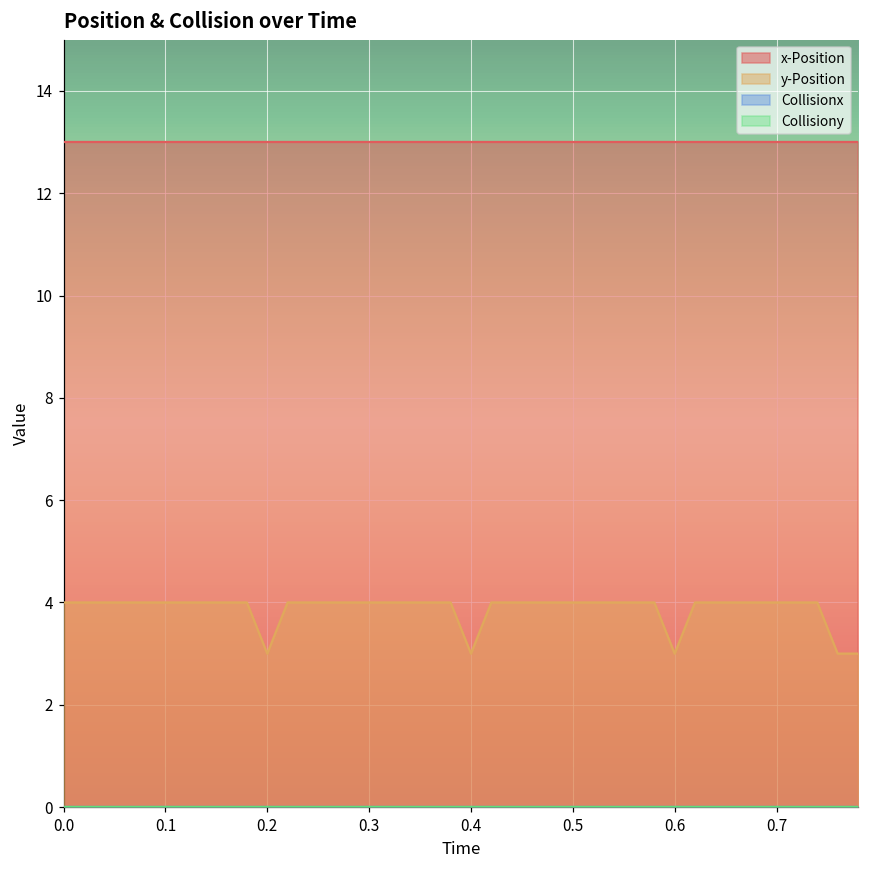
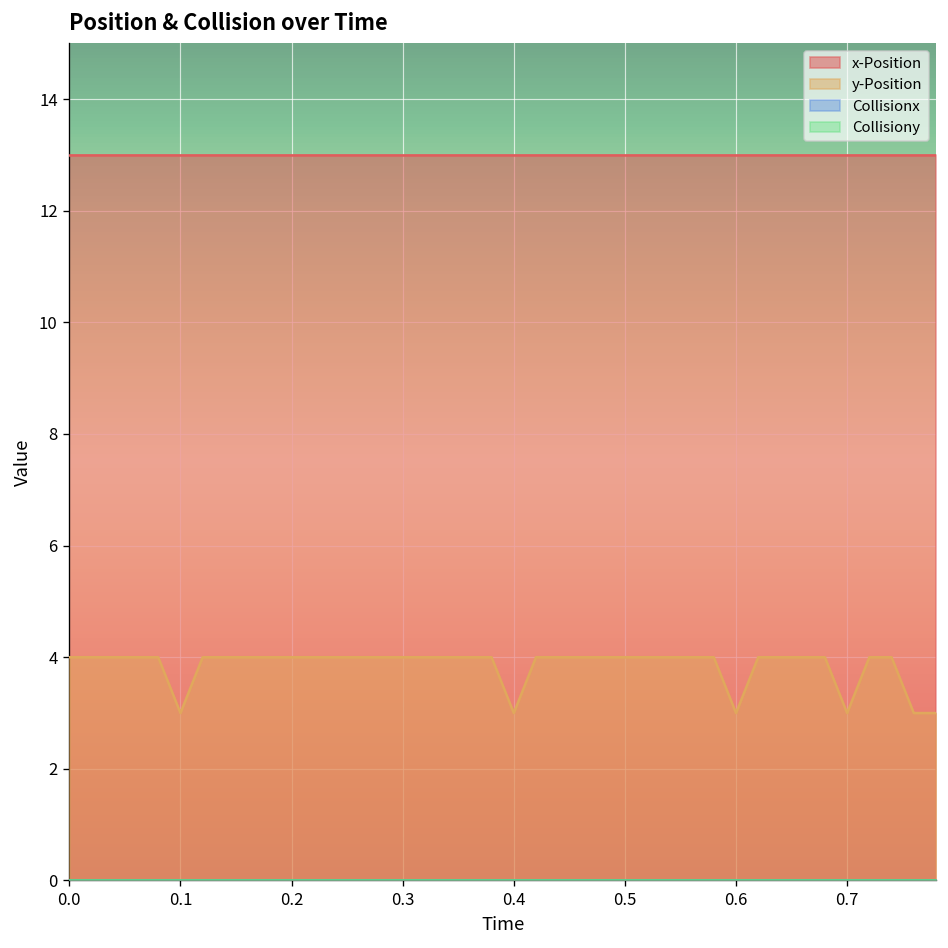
y-Position, 0.1: 4 -> 3
y-Position, 0.2: 3 -> 4
y-Position, 0.7: 4 -> 3
